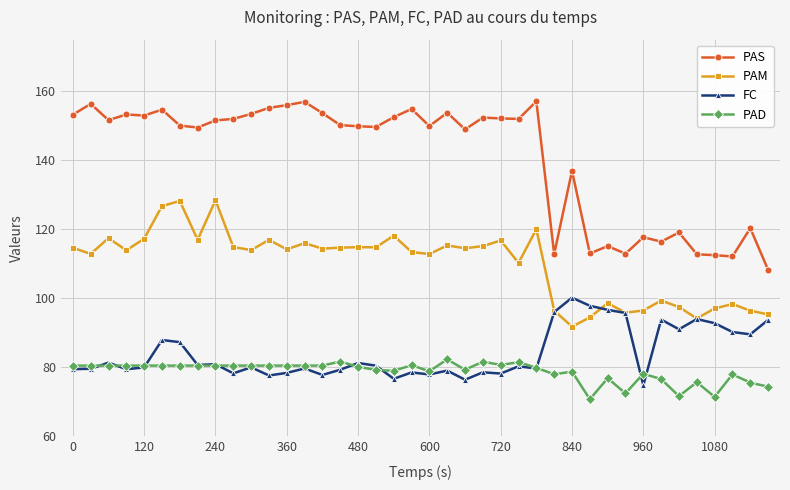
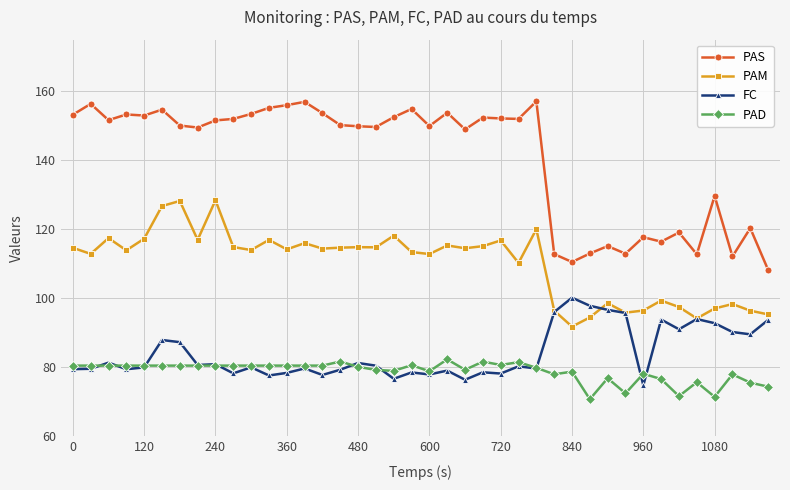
PAS, 840: 137 -> 111
PAS, 1080: 113 -> 130
